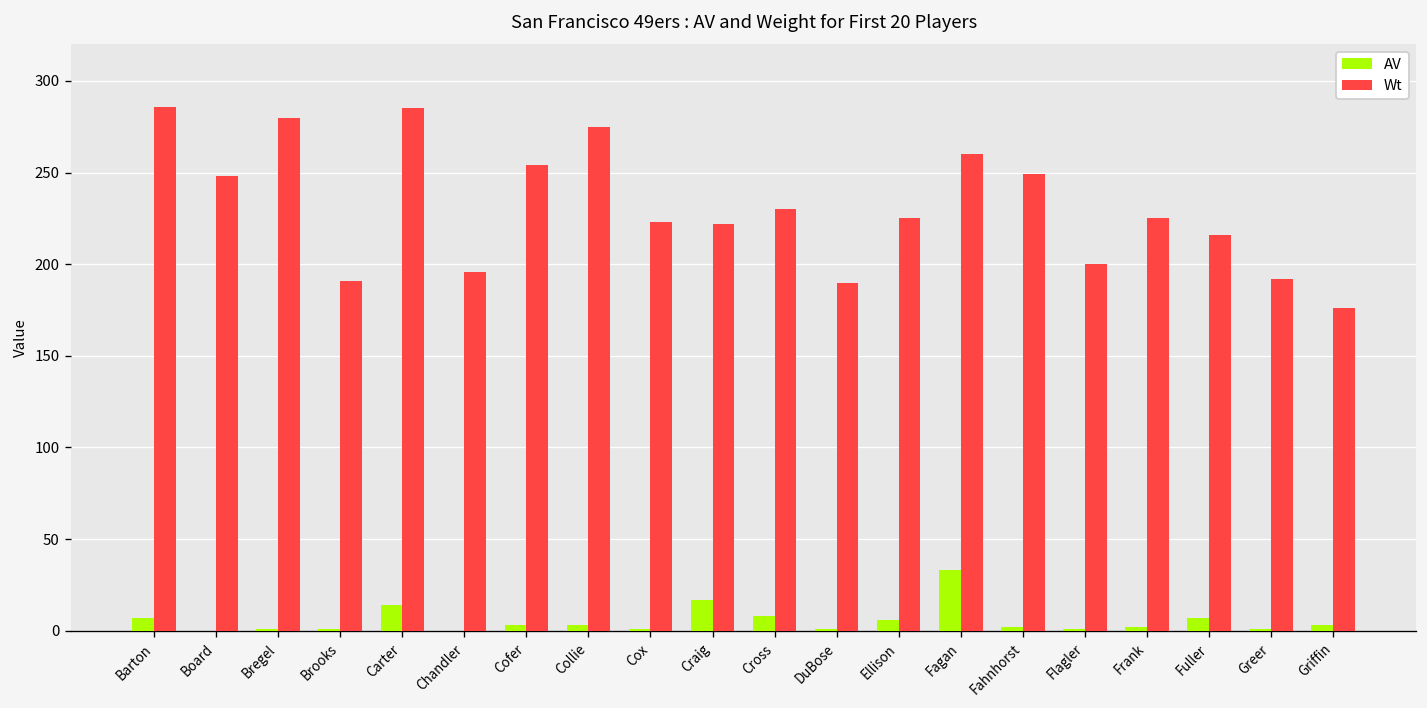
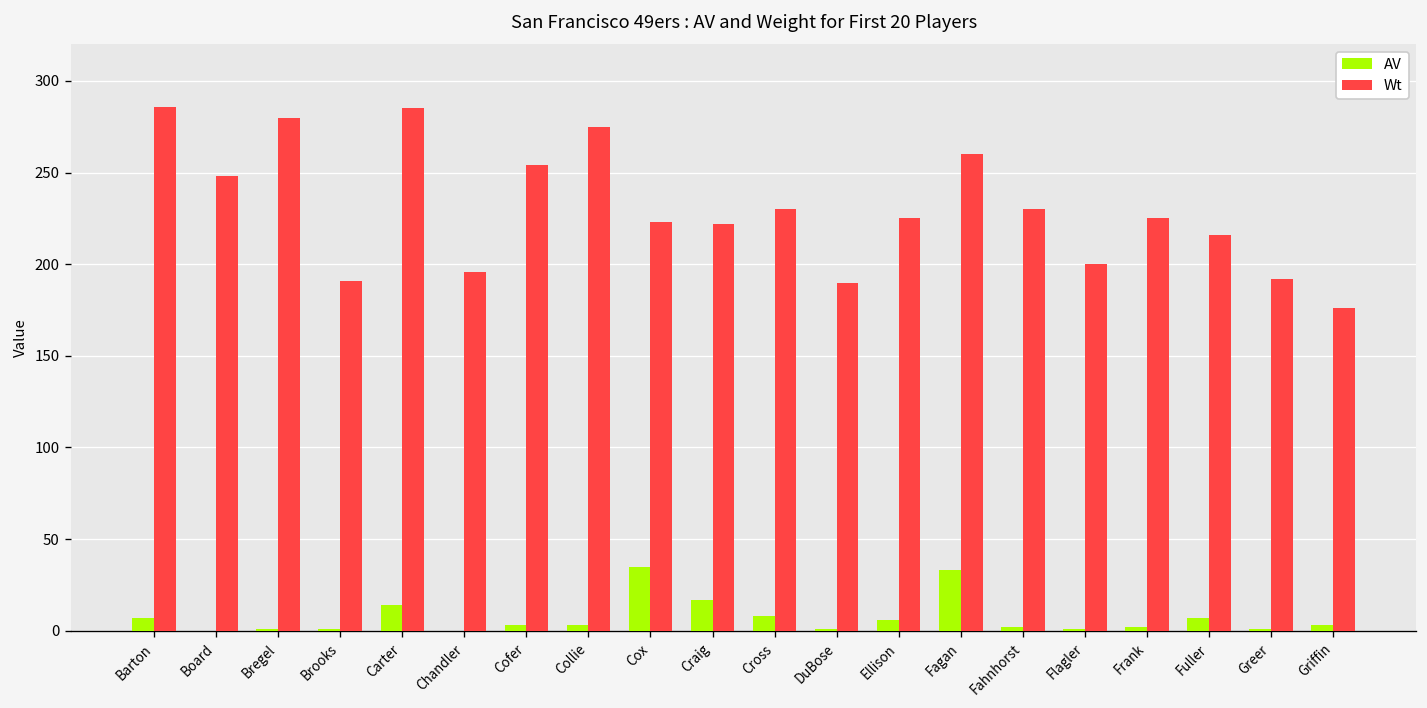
AV, Cox: 1 -> 35
Wt, Fahnhorst: 249 -> 230
